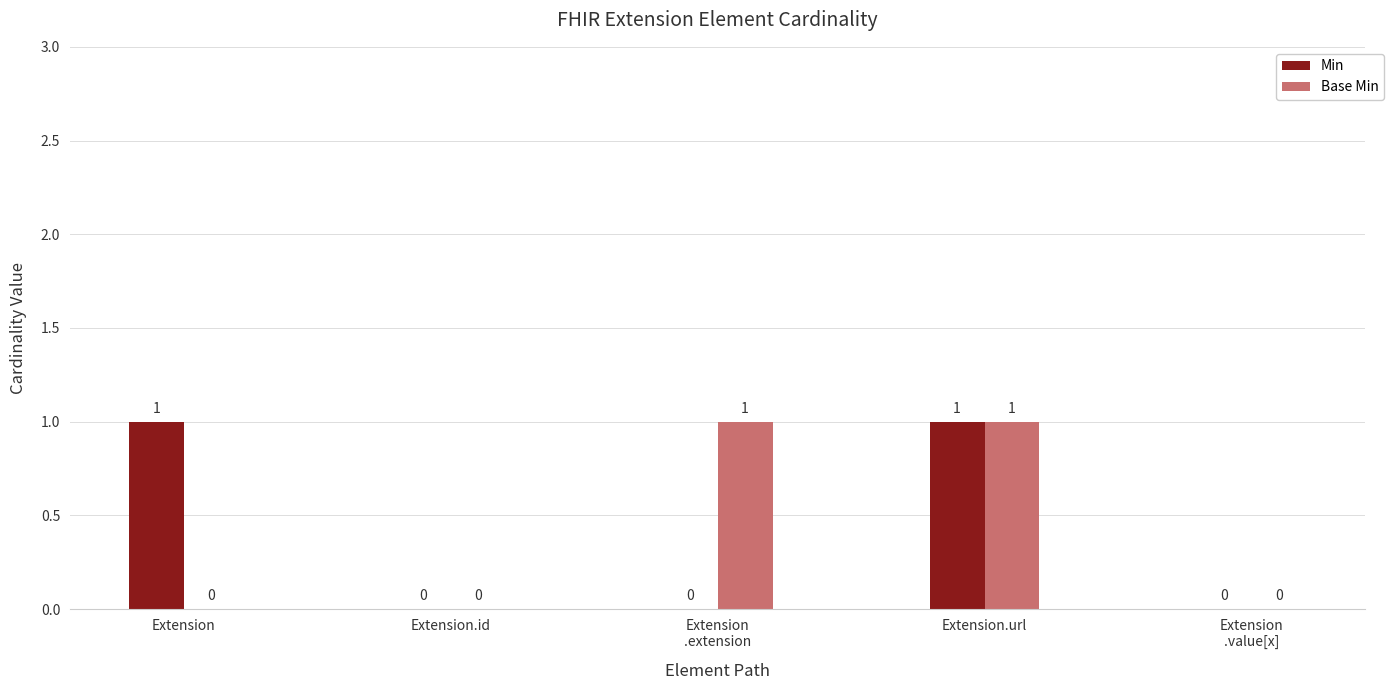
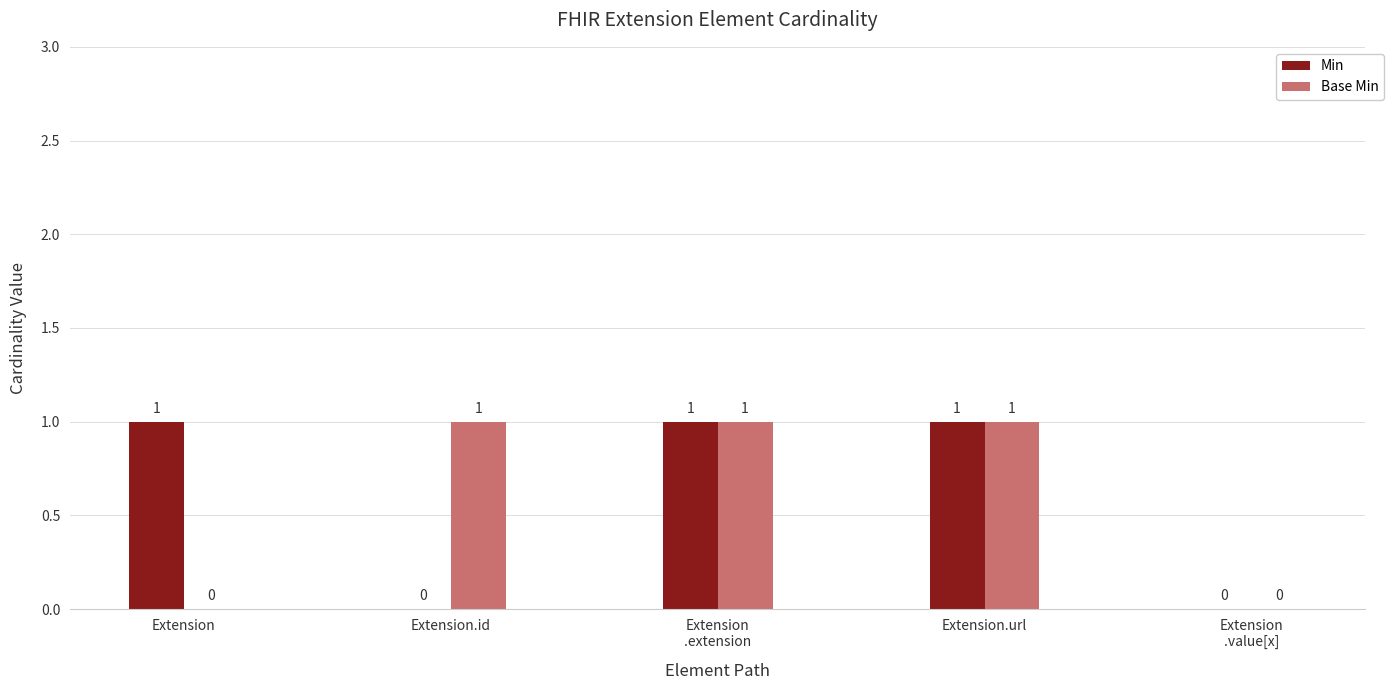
Base Min, Extension.id: 0 -> 1
Min, Extension .extension: 0 -> 1
